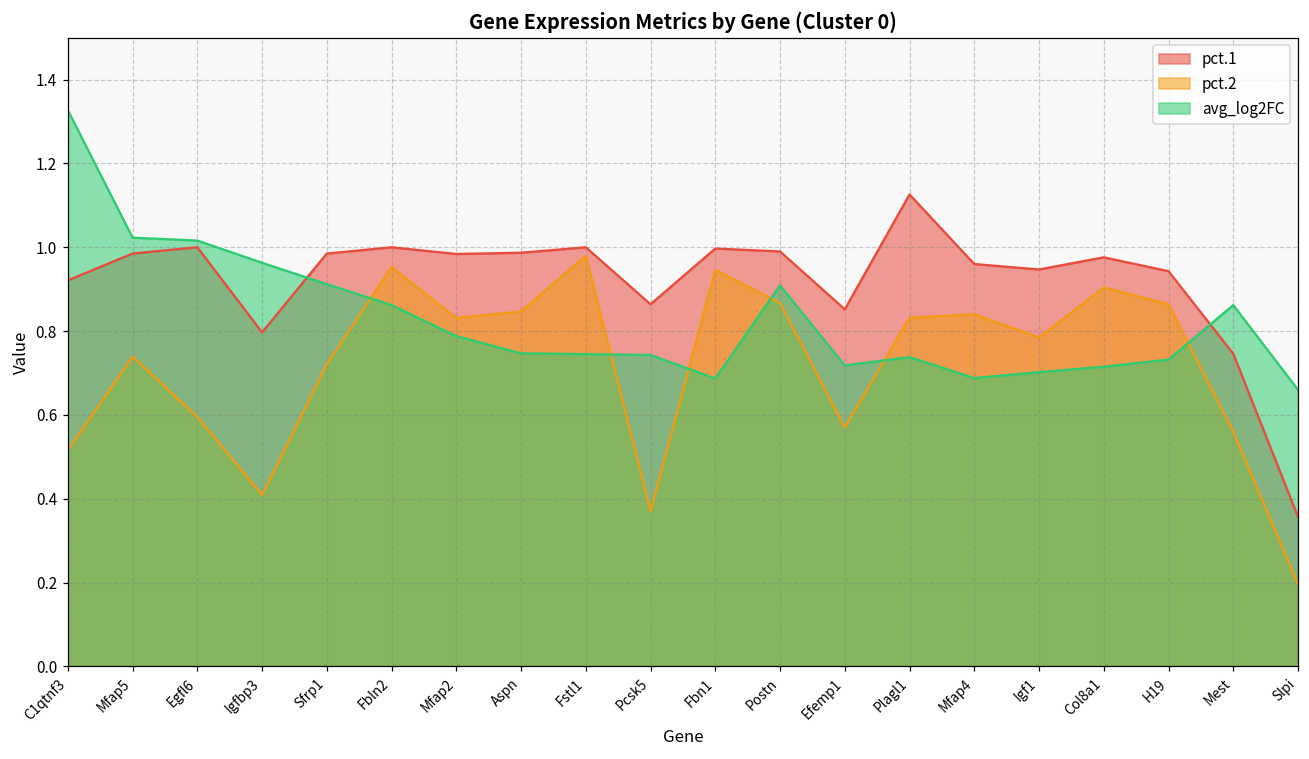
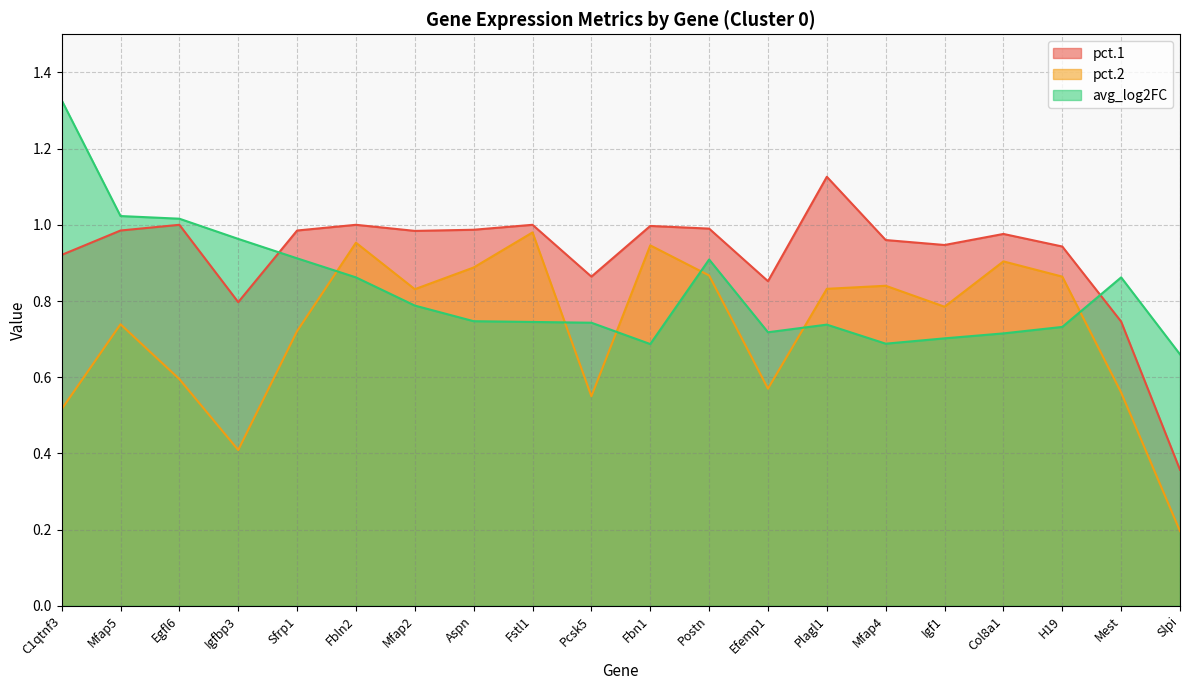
pct.2, Aspn: 0.85 -> 0.89
pct.2, Pcsk5: 0.37 -> 0.55
